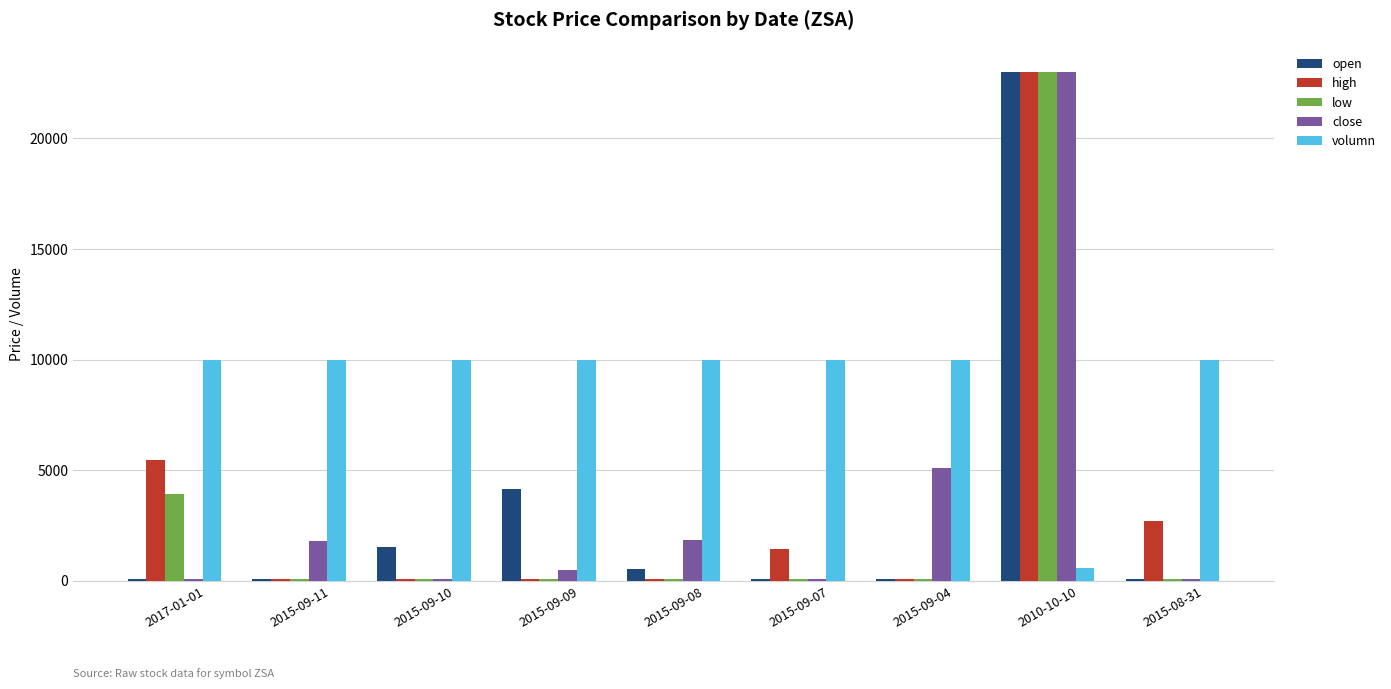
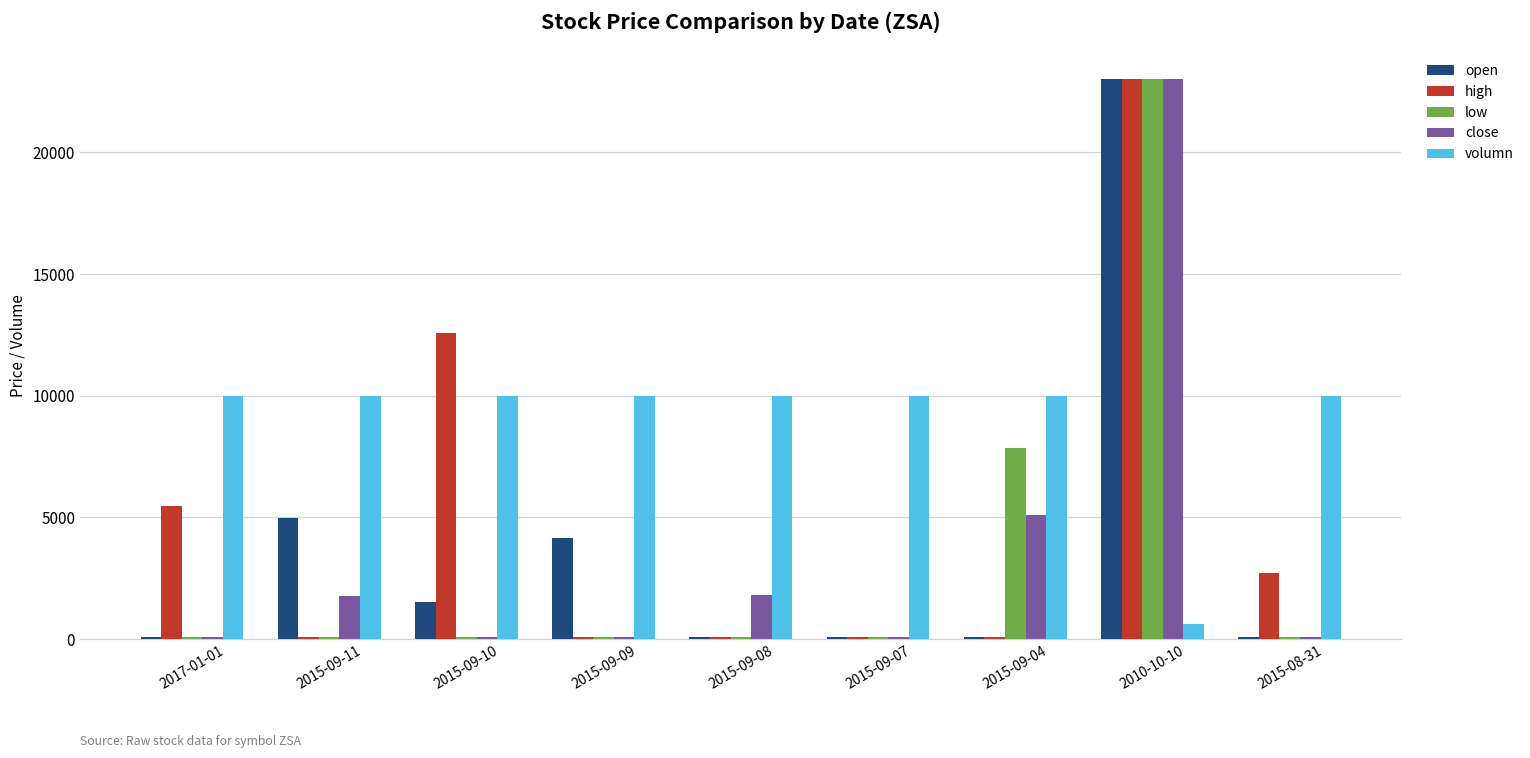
low, 2017-01-01: 3900 -> 100
open, 2015-09-11: 100 -> 5000
high, 2015-09-10: 100 -> 12600
close, 2015-09-09: 500 -> 100
open, 2015-09-08: 500 -> 100
high, 2015-09-07: 1500 -> 100
low, 2015-09-04: 100 -> 7900
